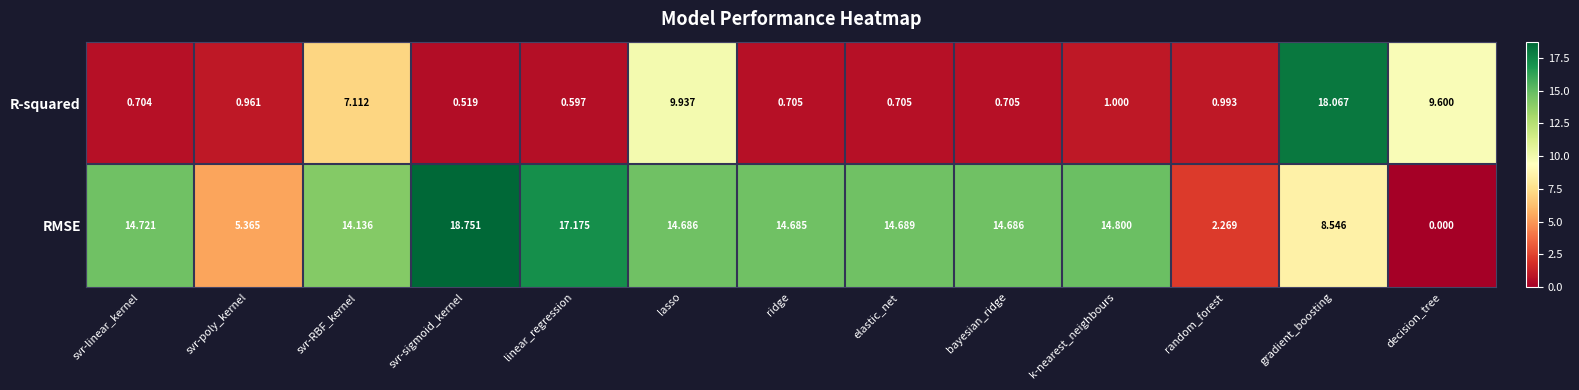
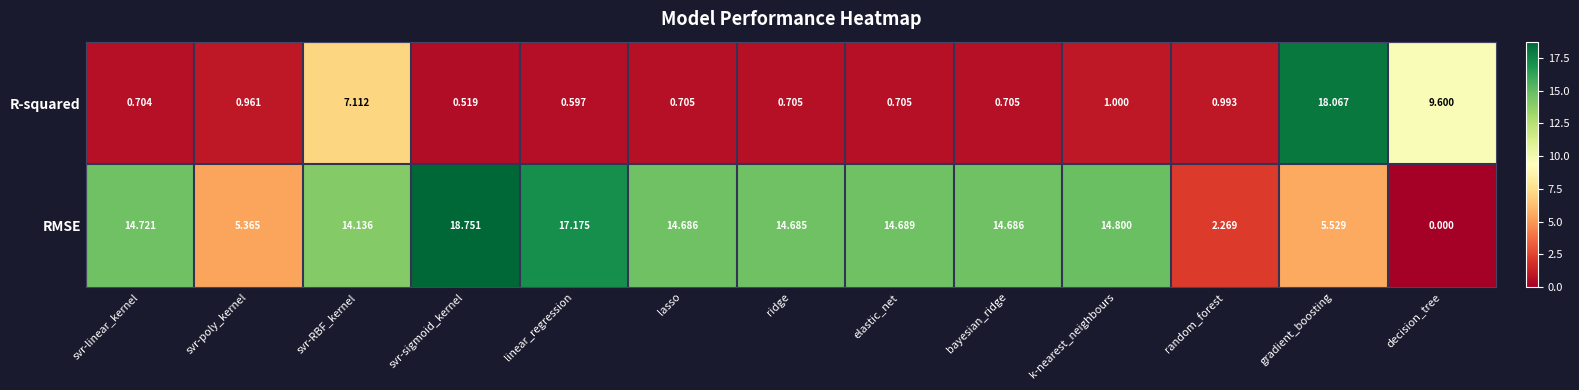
R-squared, lasso: 9.937 -> 0.705
RMSE, gradient_boosting: 8.546 -> 5.529
